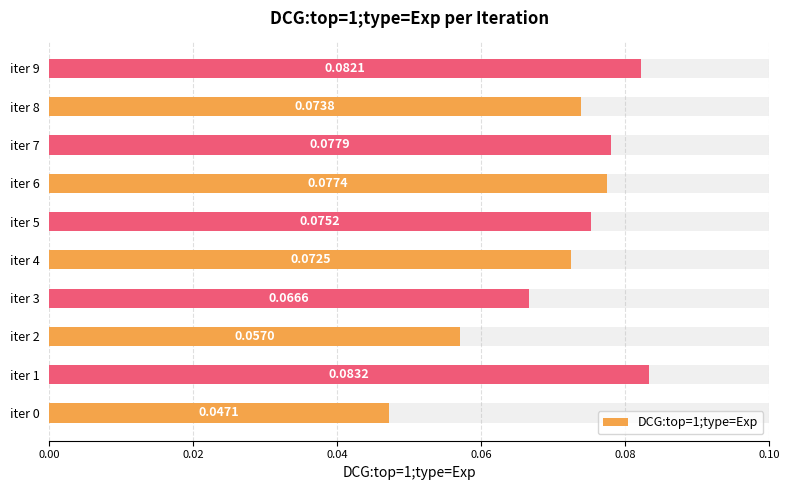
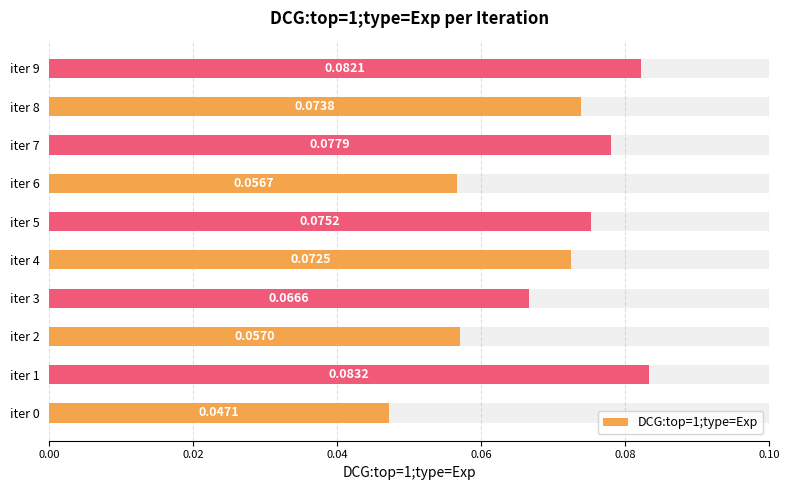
DCG:top=1;type=Exp, iter 6: 0.0774 -> 0.0567
